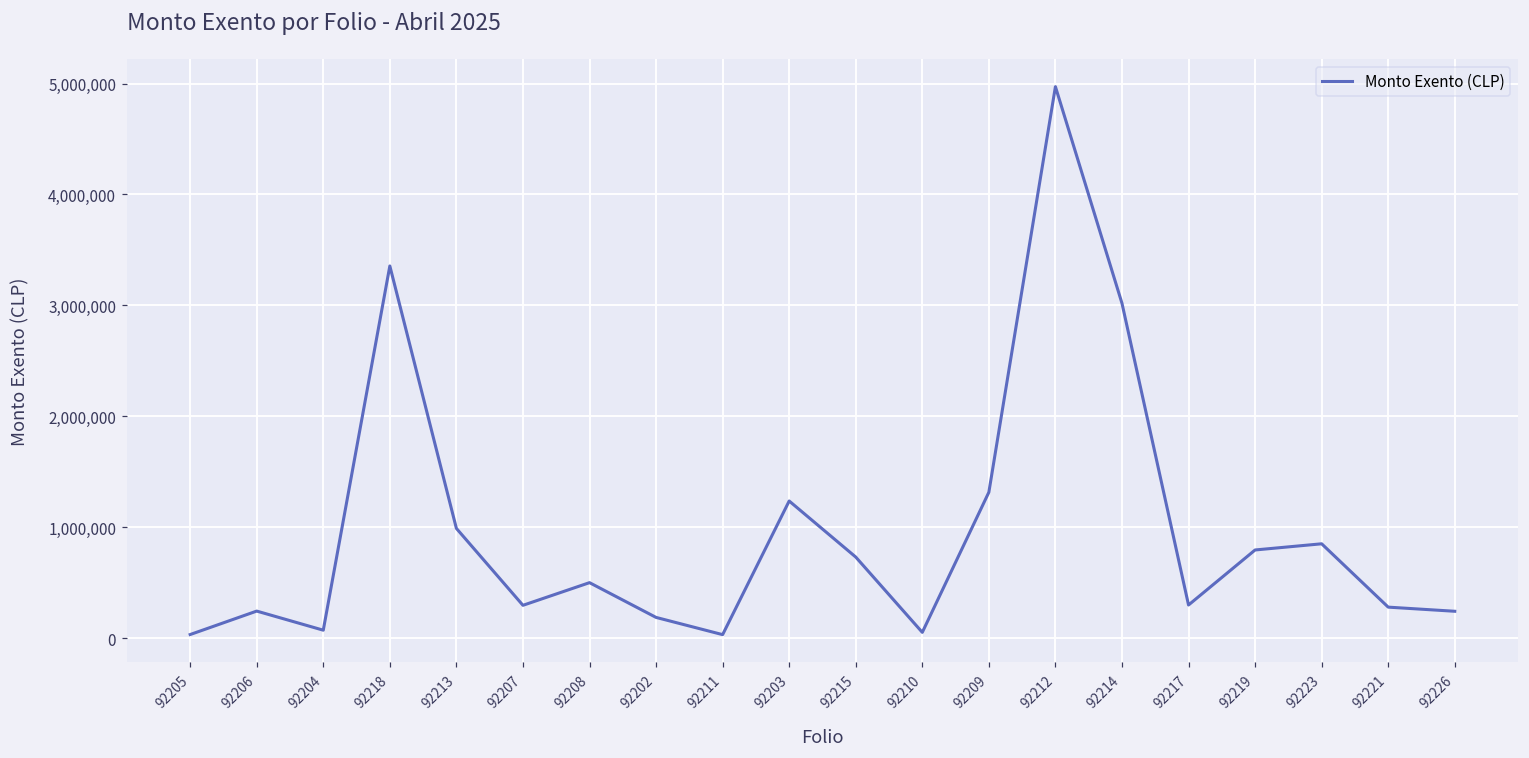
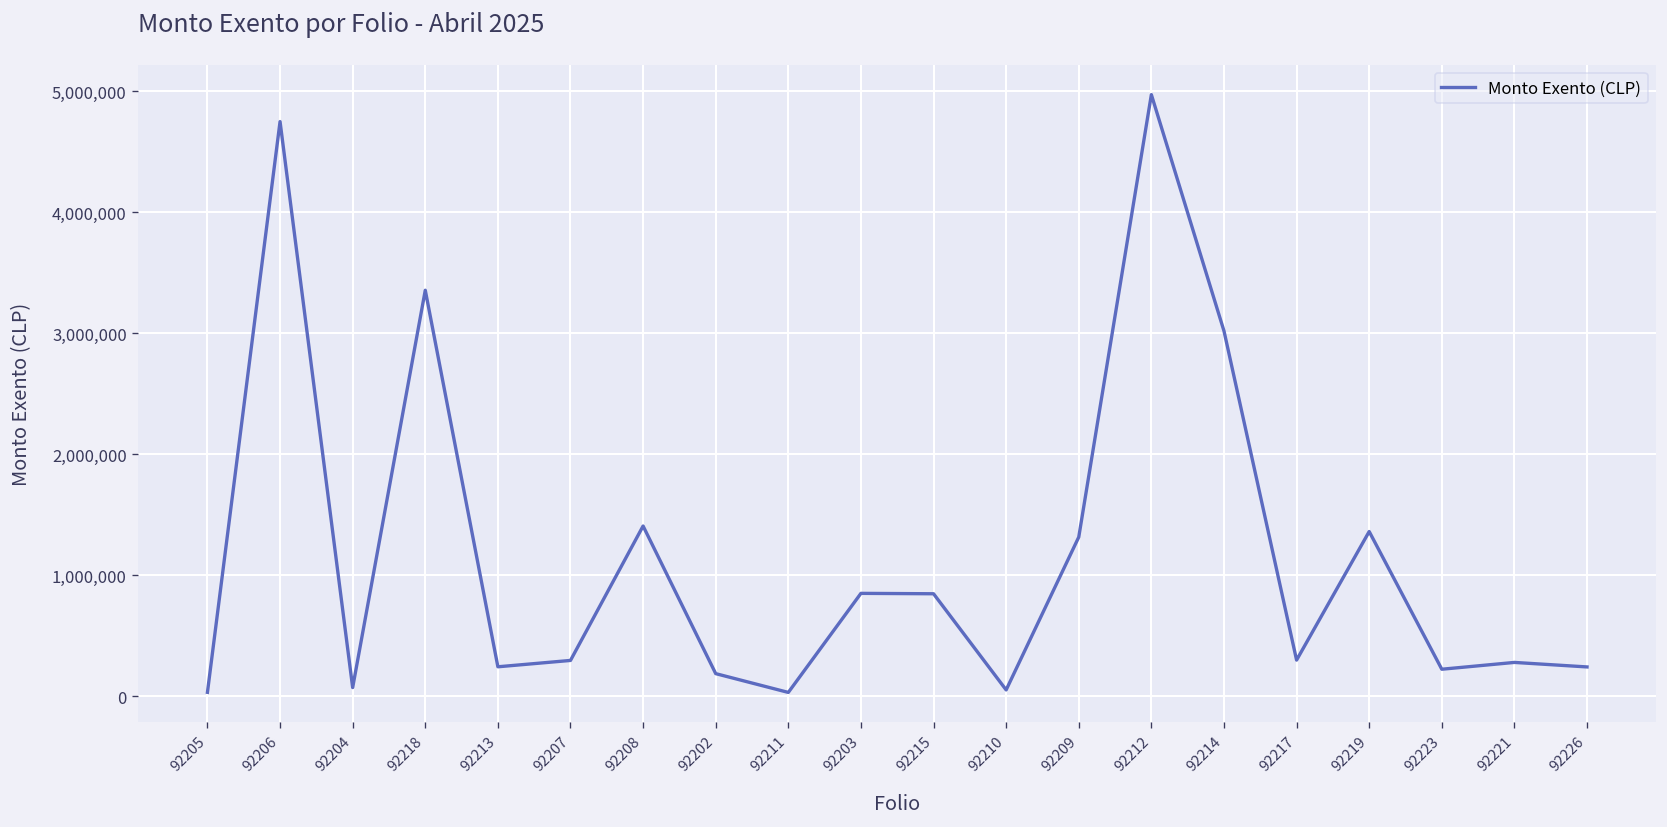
92206: 250,000 -> 4,750,000
92213: 990,000 -> 240,000
92208: 500,000 -> 1,410,000
92203: 1,240,000 -> 850,000
92215: 730,000 -> 850,000
92219: 800,000 -> 1,360,000
92223: 850,000 -> 220,000
